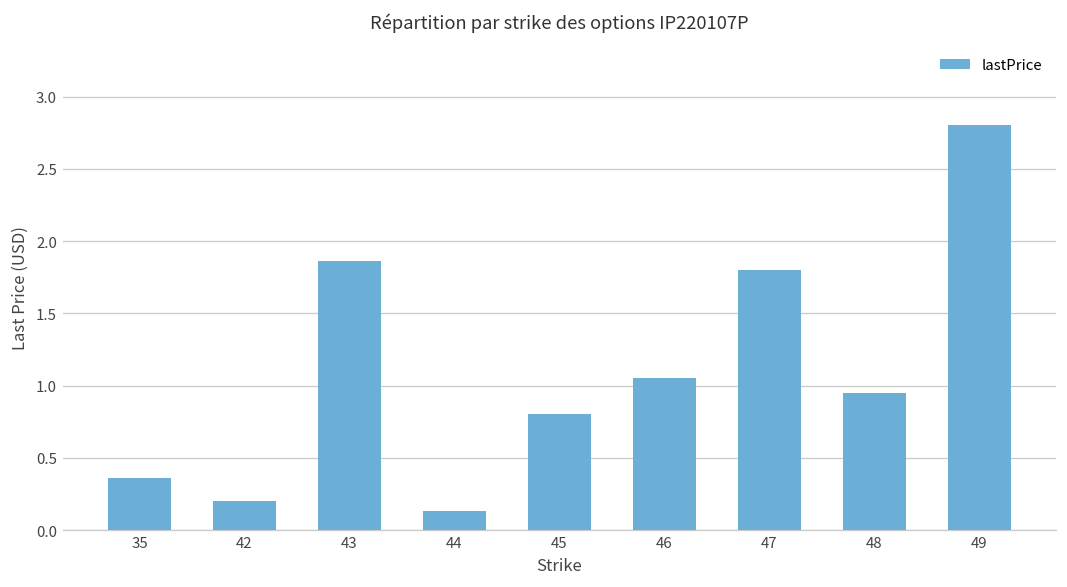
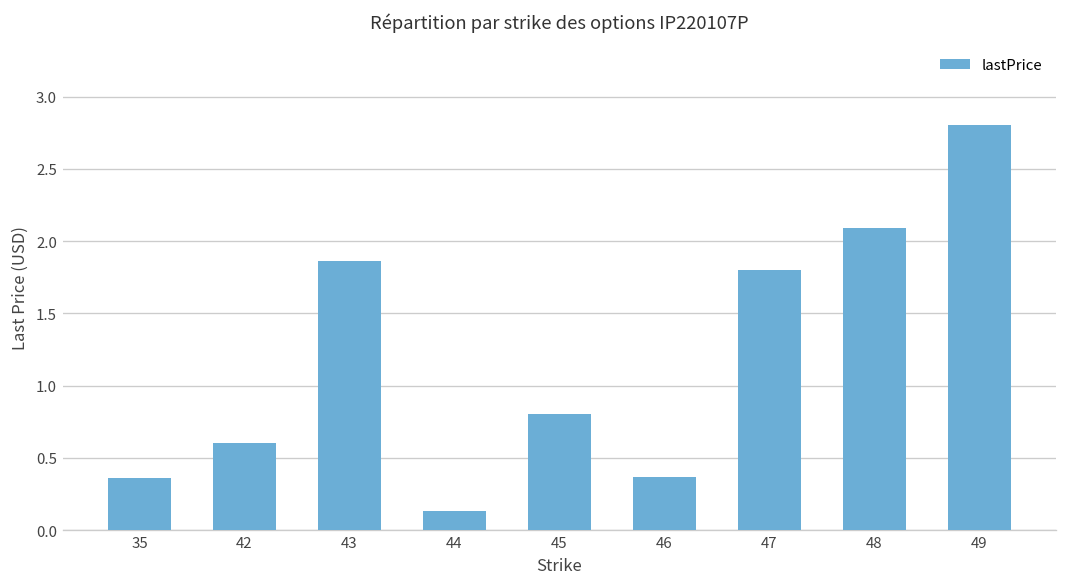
42: 0.2 -> 0.6
46: 1.05 -> 0.37
48: 0.95 -> 2.09
